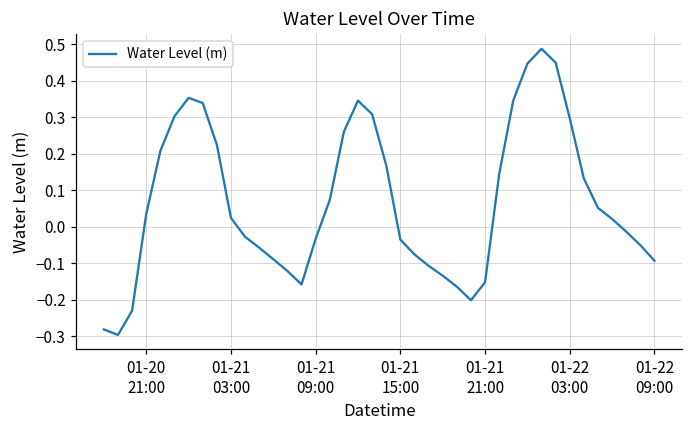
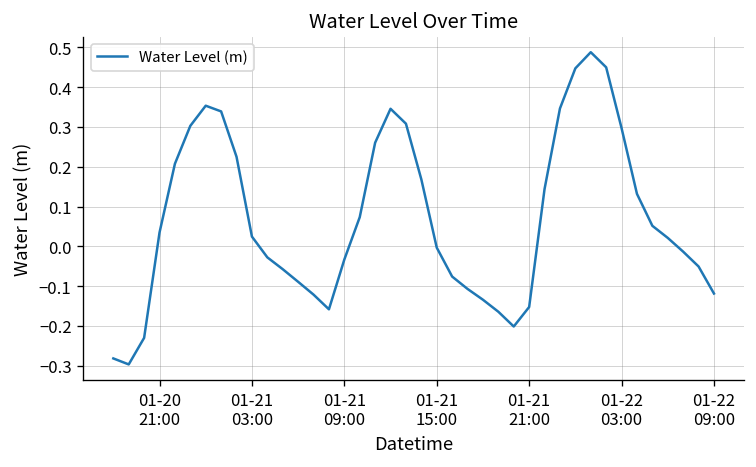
01-21 15:00: -0.04 -> 0.00
01-22 09:00: -0.09 -> -0.12
